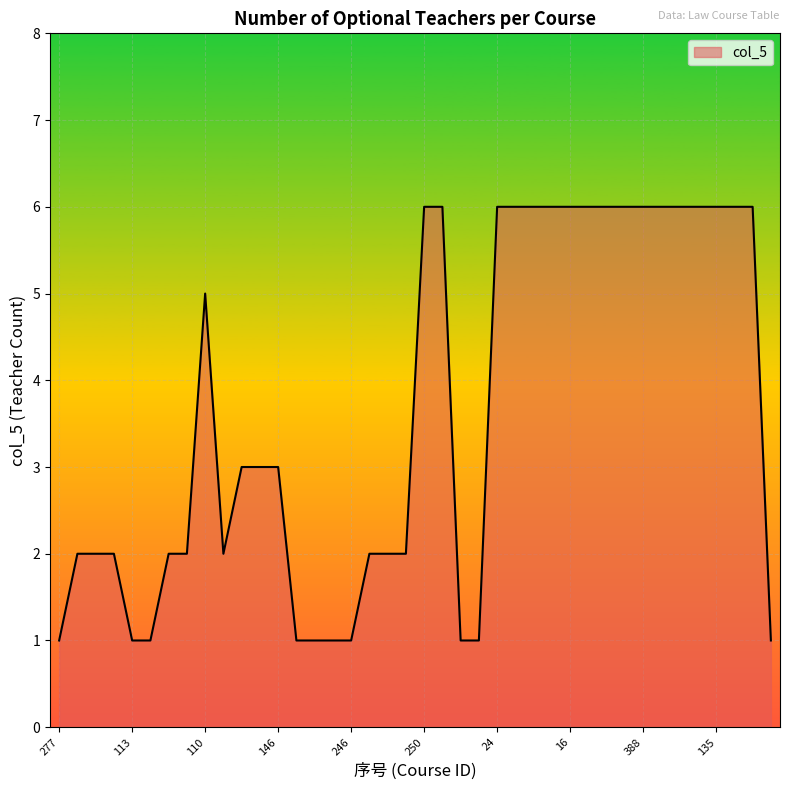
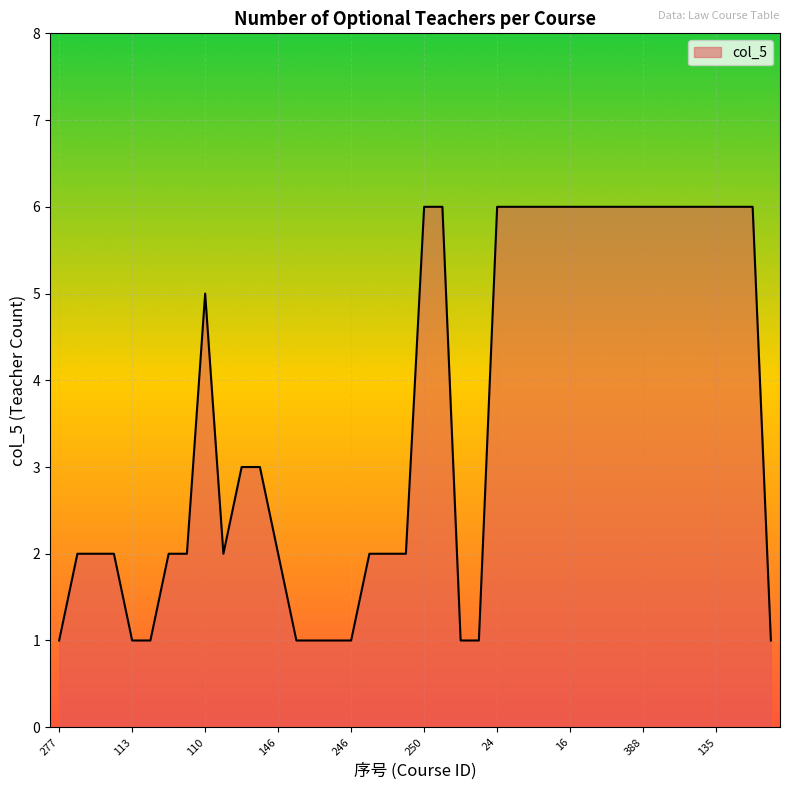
146: 3 -> 2
